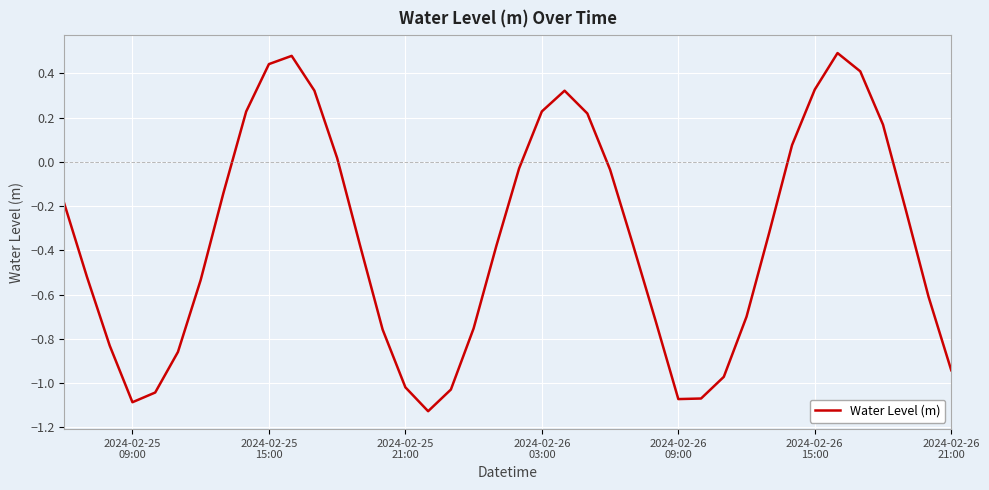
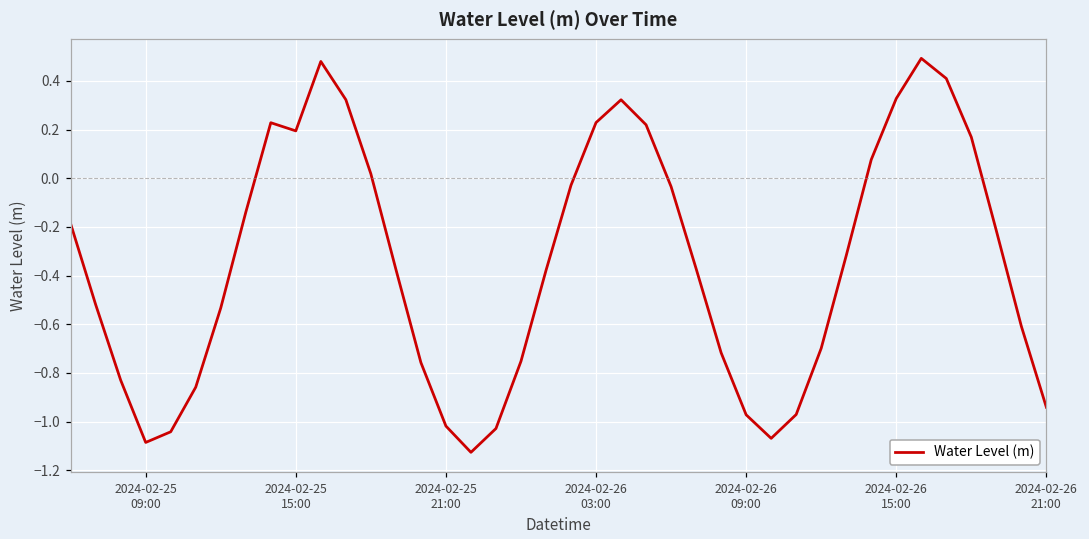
2024-02-25 15:00: 0.44 -> 0.19
2024-02-26 09:00: -1.07 -> -0.97
